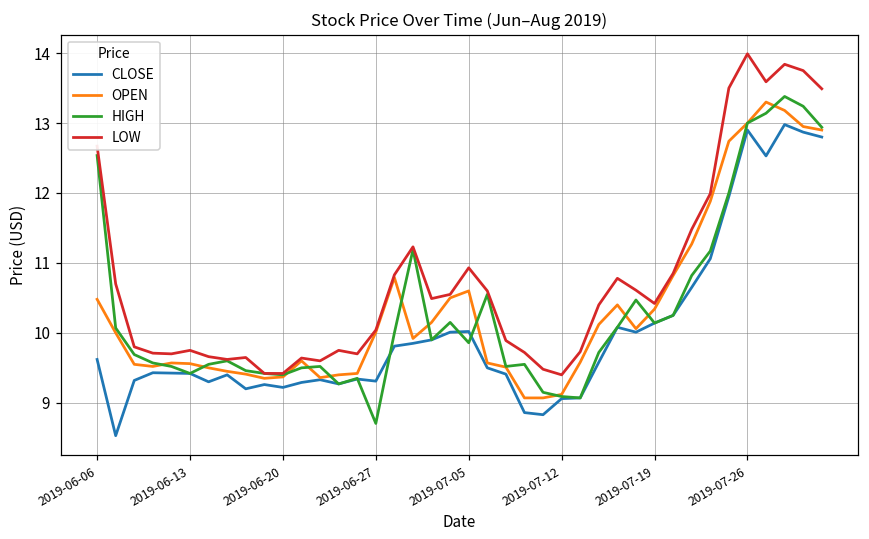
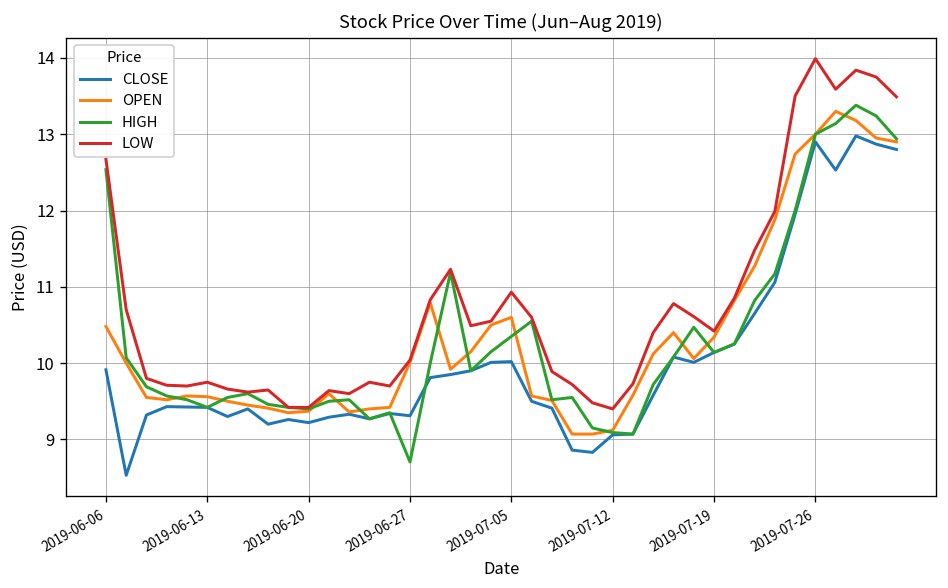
CLOSE, 2019-06-06: 9.6 -> 9.9
HIGH, 2019-07-05: 9.9 -> 10.4
